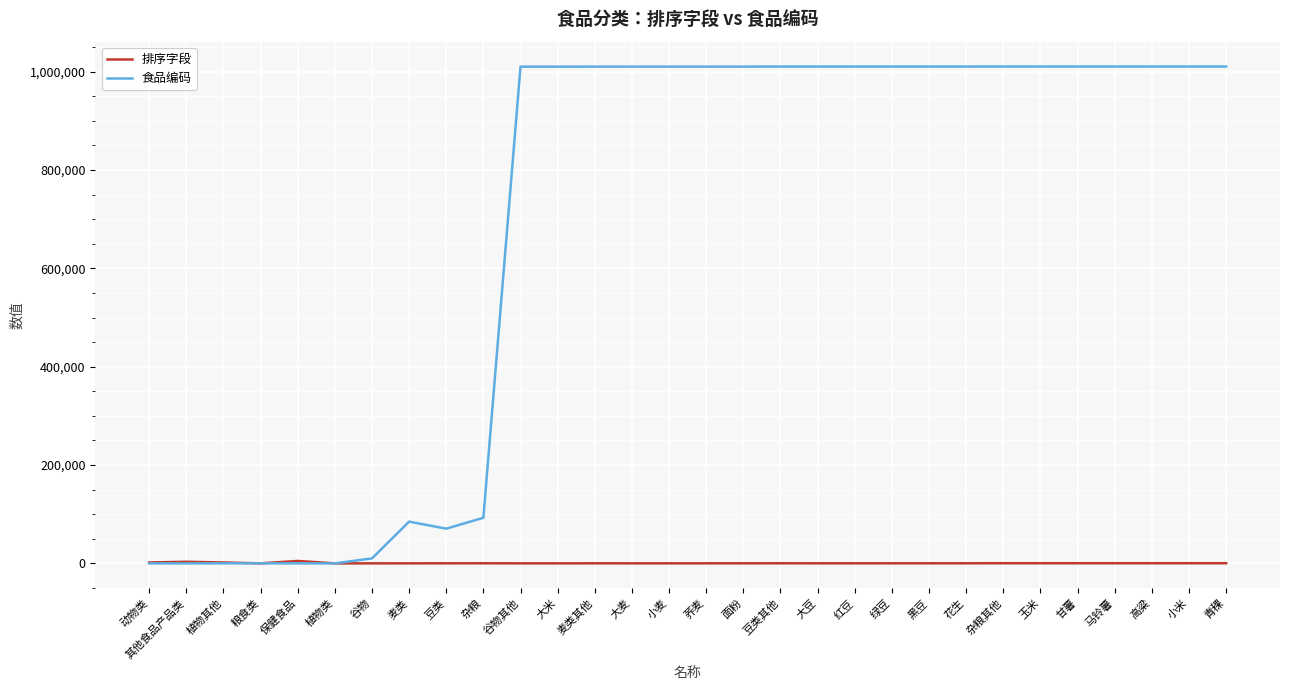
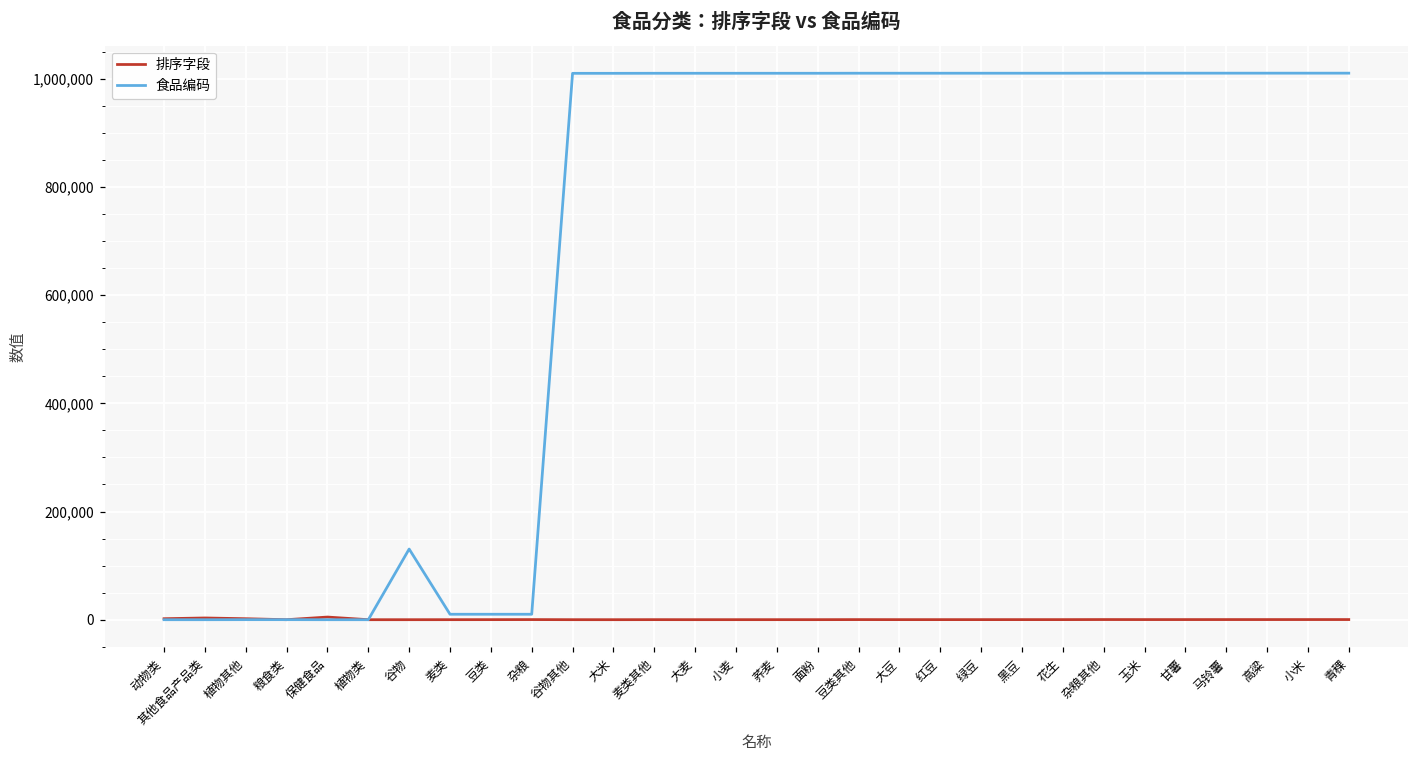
食品编码, 谷物: 10,000 -> 130,000
食品编码, 麦类: 80,000 -> 10,000
食品编码, 豆类: 70,000 -> 10,000
食品编码, 杂粮: 90,000 -> 10,000
